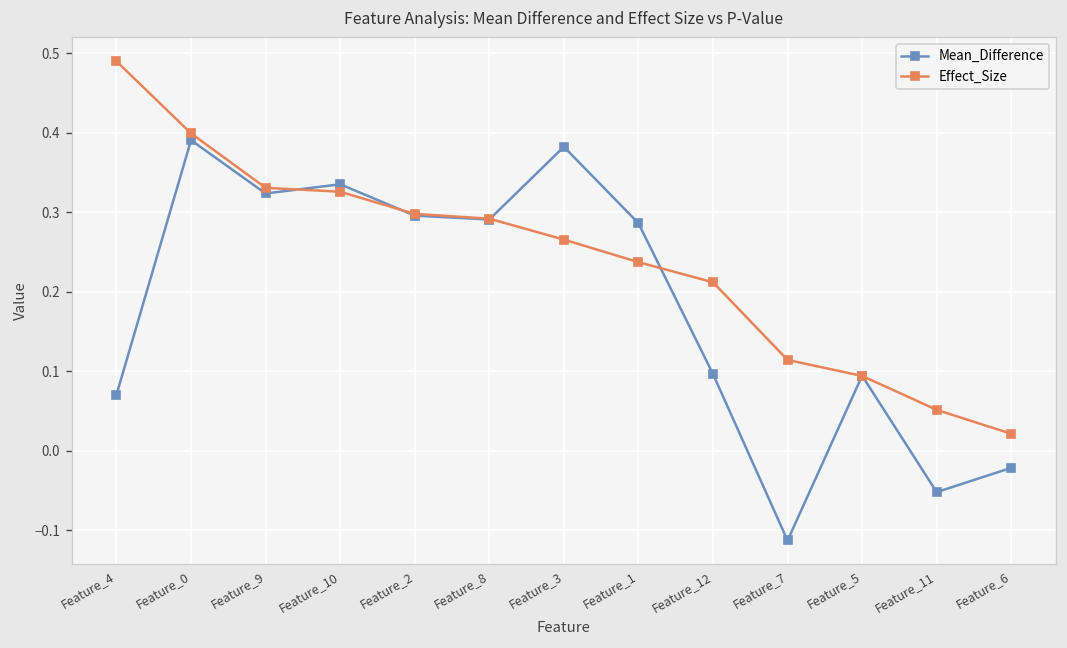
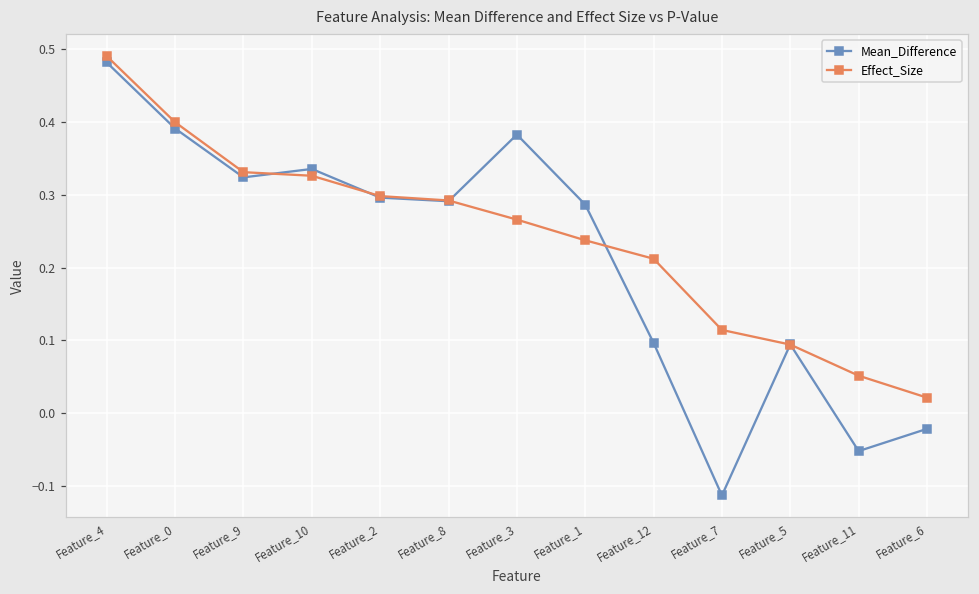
Mean_Difference, Feature_4: 0.07 -> 0.48
